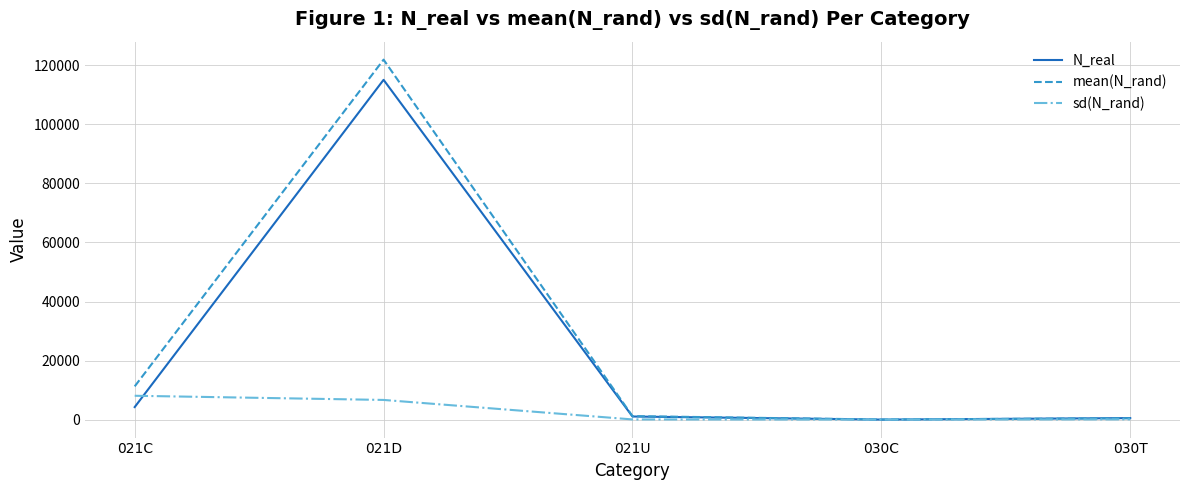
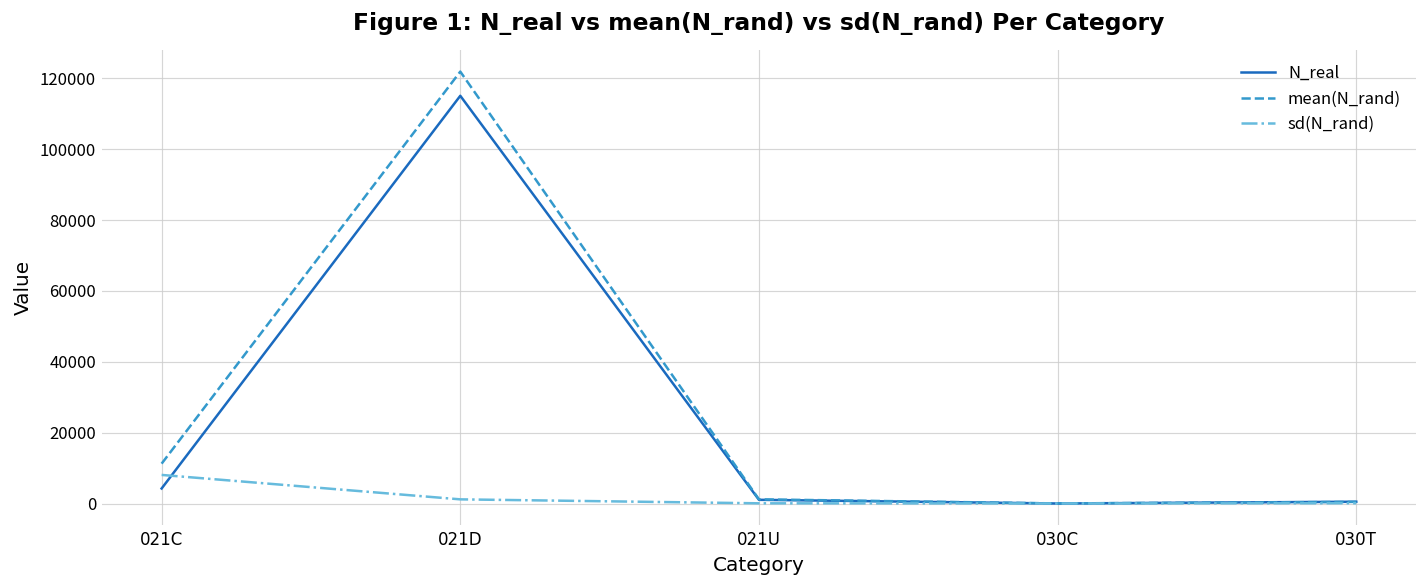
sd(N_rand), 021D: 7000 -> 1000
